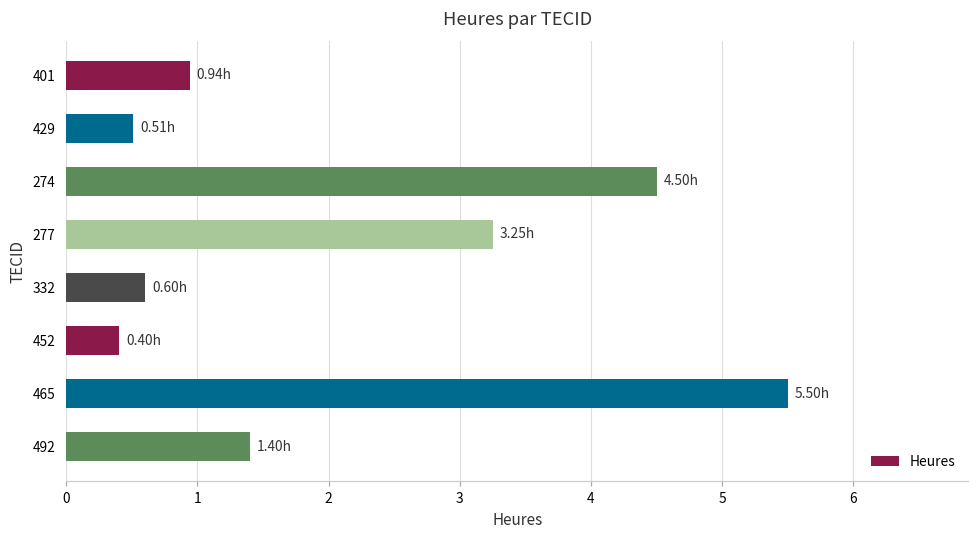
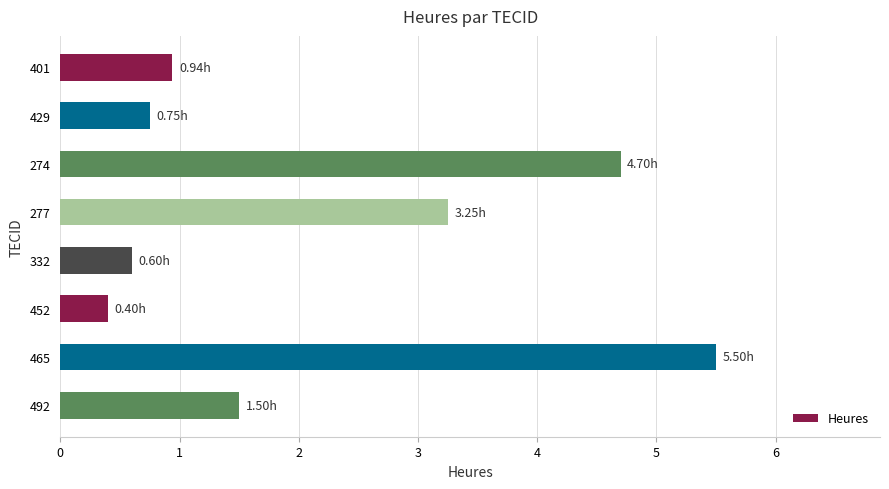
429: 0.51h -> 0.75h
274: 4.50h -> 4.70h
492: 1.40h -> 1.50h
